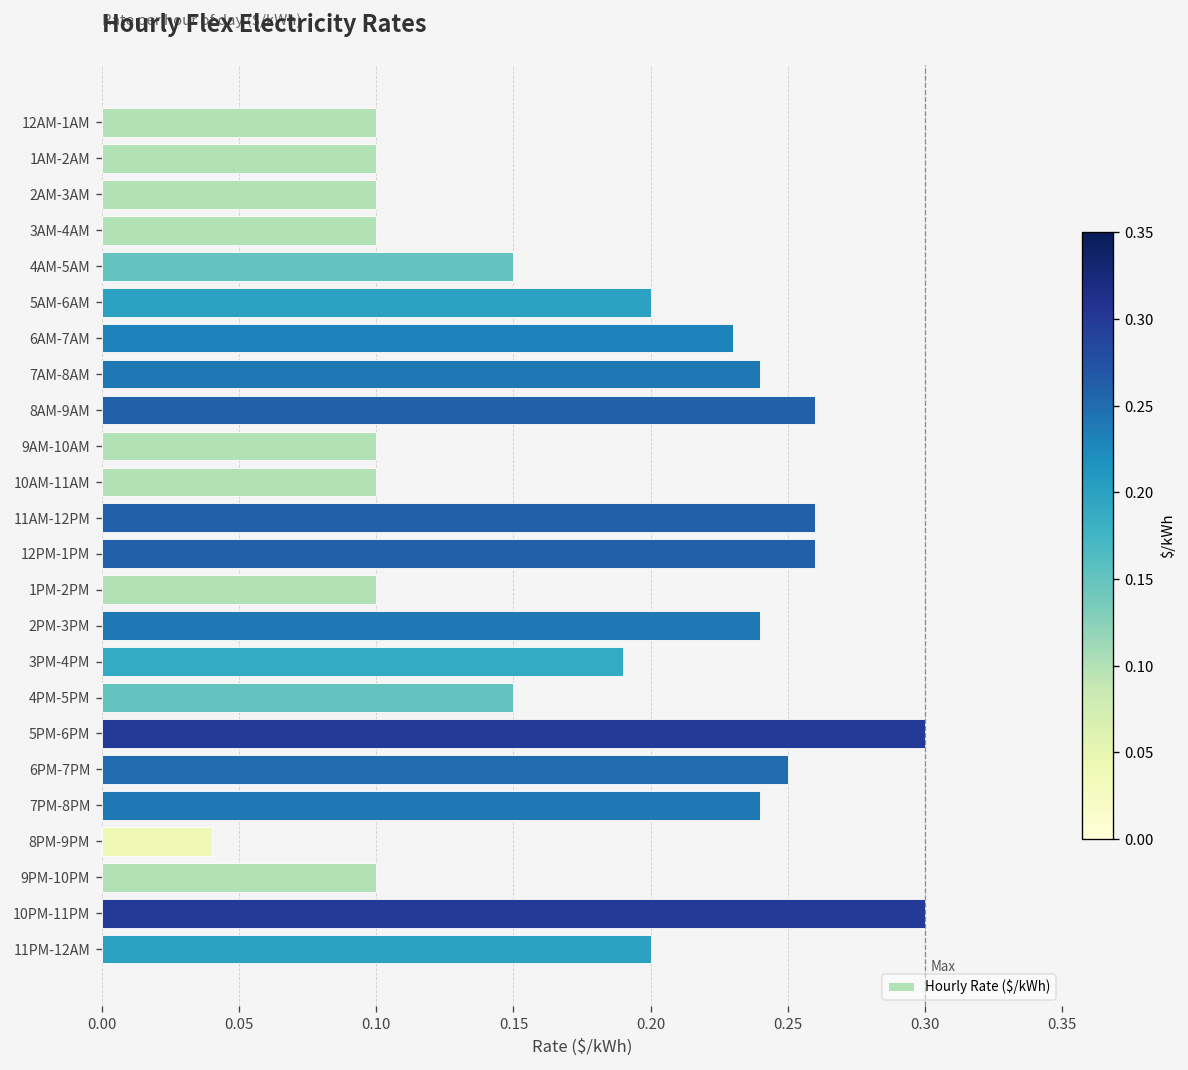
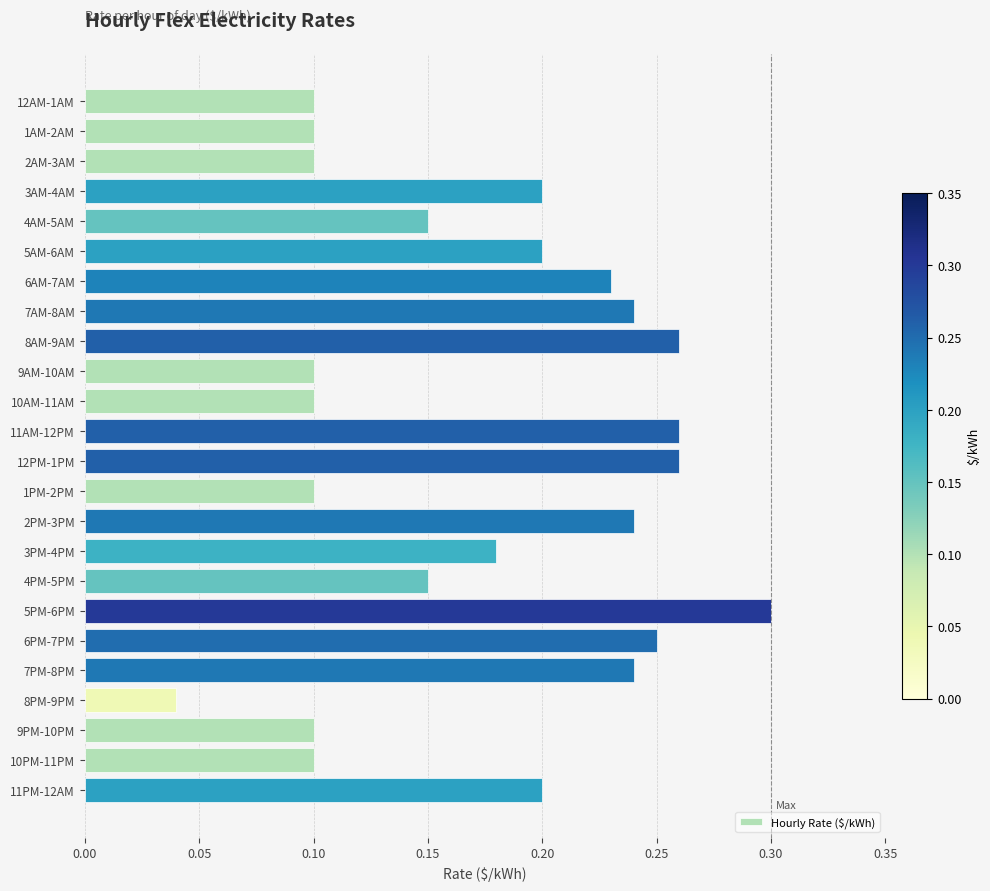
3AM-4AM: 0.1 -> 0.2
3PM-4PM: 0.19 -> 0.18
10PM-11PM: 0.3 -> 0.1
